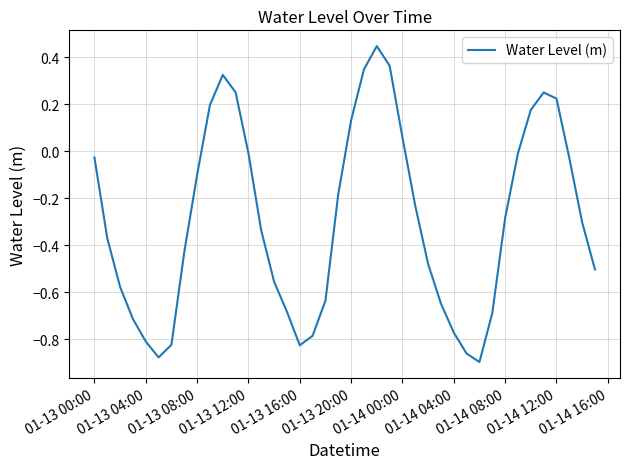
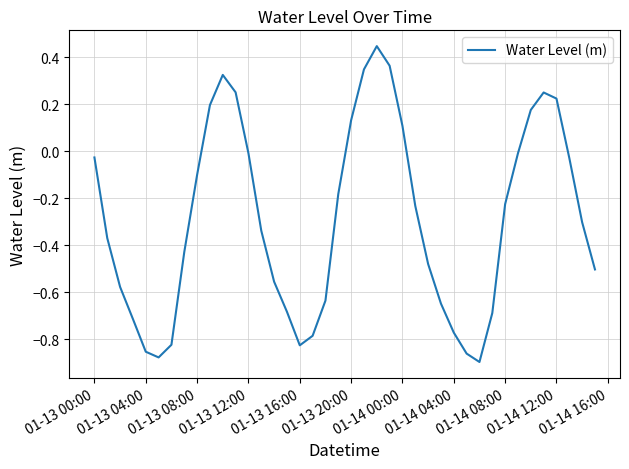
01-13 04:00: -0.81 -> -0.85
01-14 00:00: 0.06 -> 0.11
01-14 08:00: -0.28 -> -0.23
